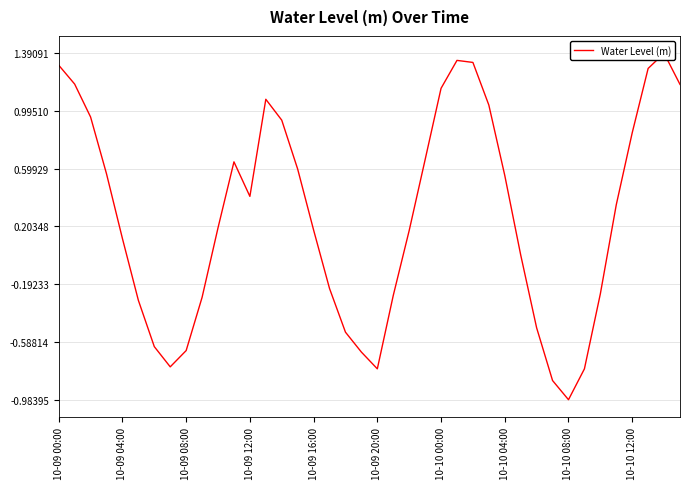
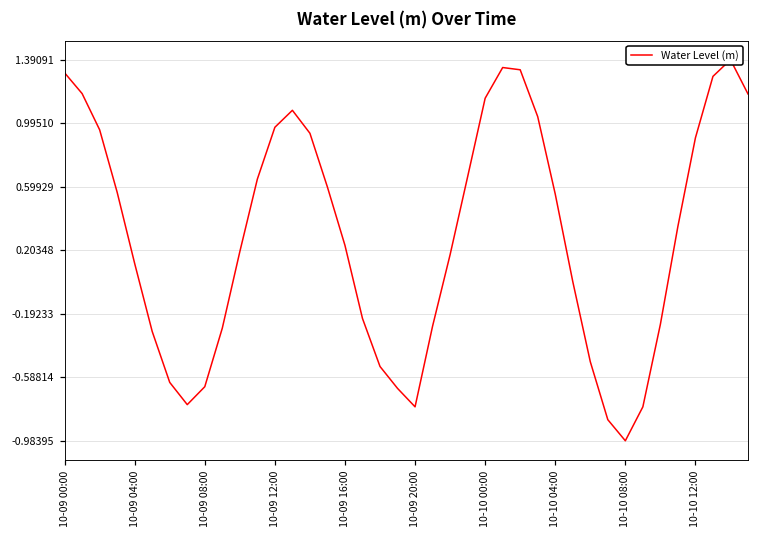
10-09 12:00: 0.41 -> 0.97
10-09 16:00: 0.18 -> 0.23
10-10 12:00: 0.85 -> 0.90
